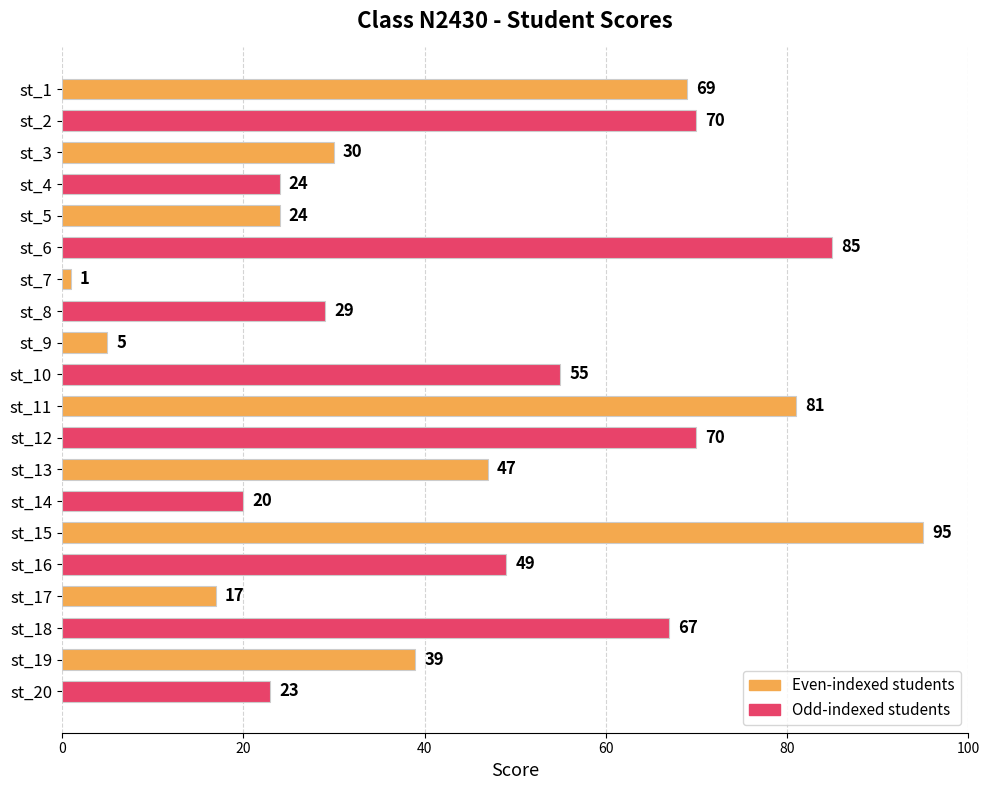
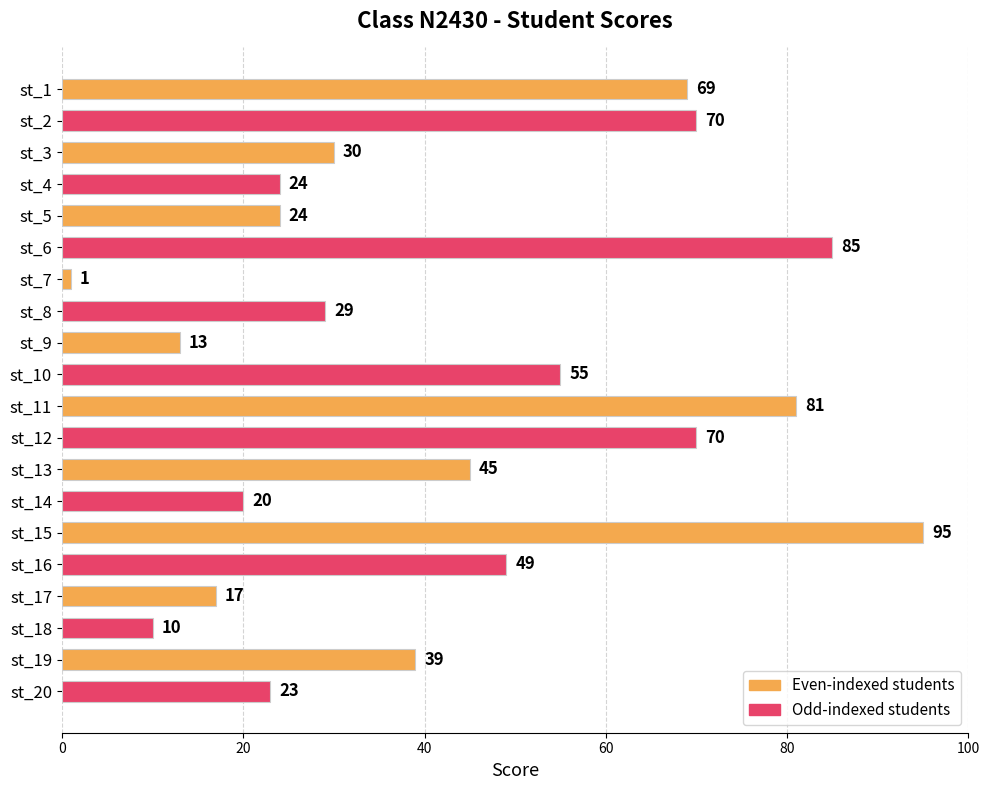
st_9: 5 -> 13
st_13: 47 -> 45
st_18: 67 -> 10
